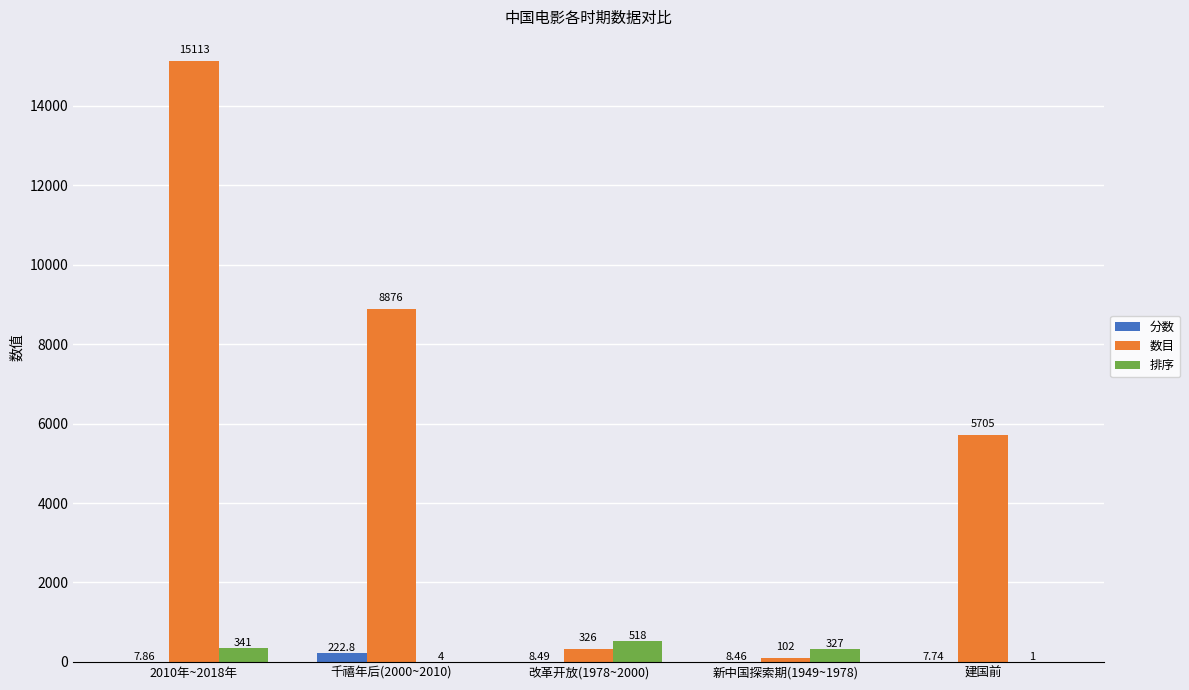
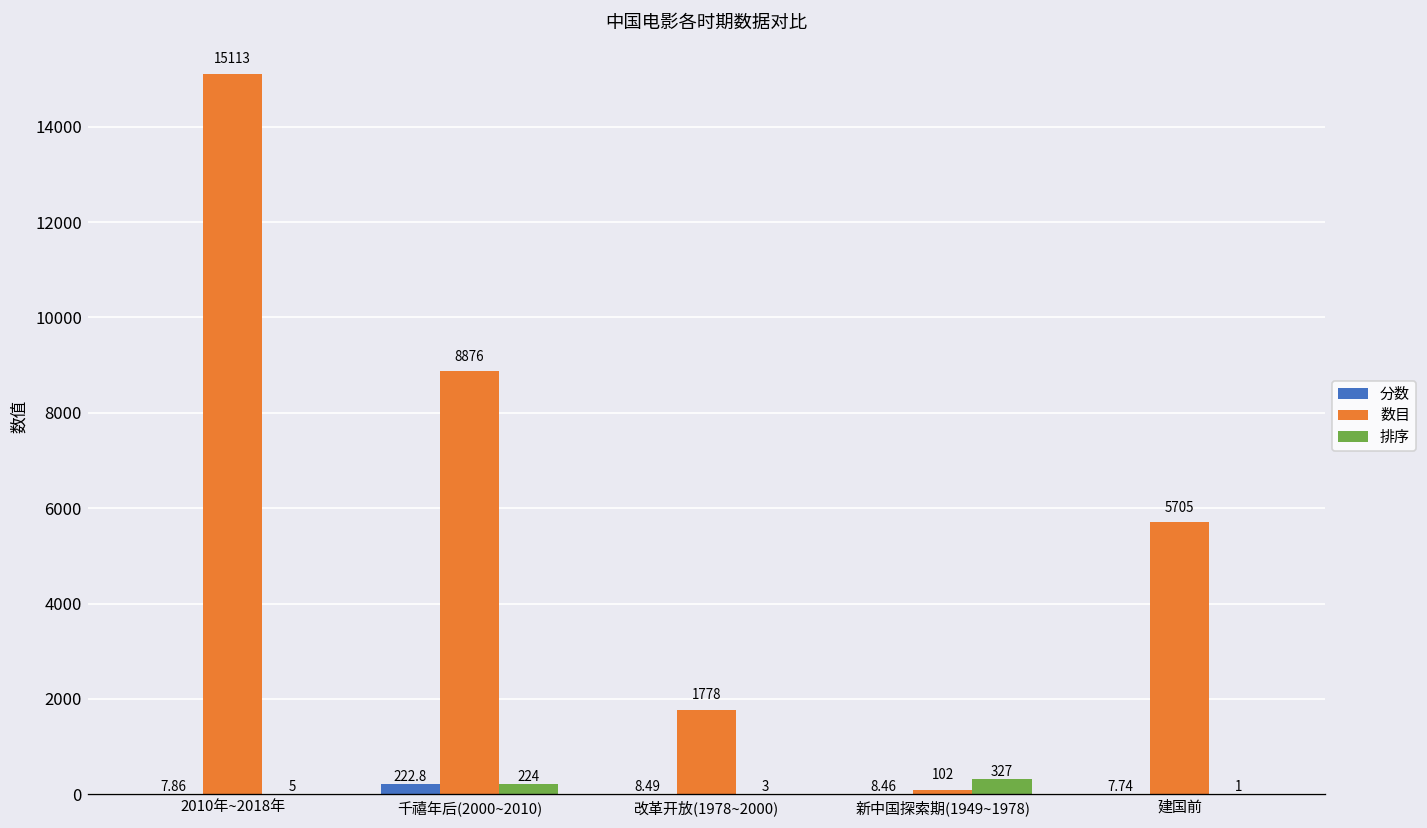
排序, 2010年~2018年: 341 -> 5
排序, 千禧年后(2000~2010): 4 -> 224
数目, 改革开放(1978~2000): 326 -> 1778
排序, 改革开放(1978~2000): 518 -> 3
